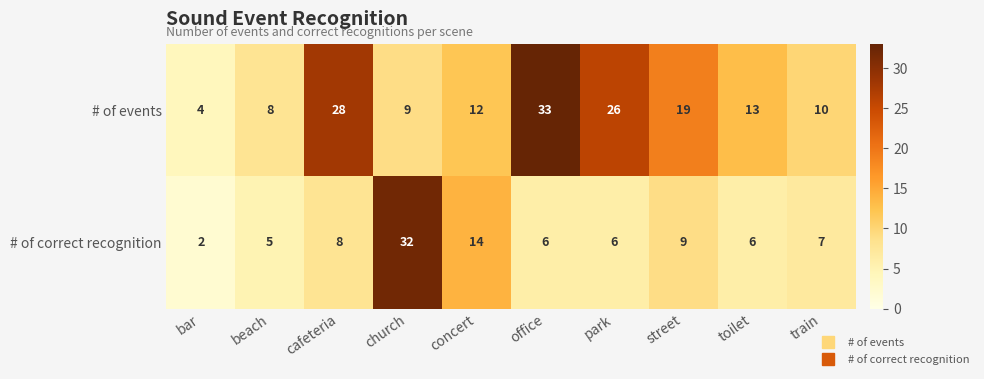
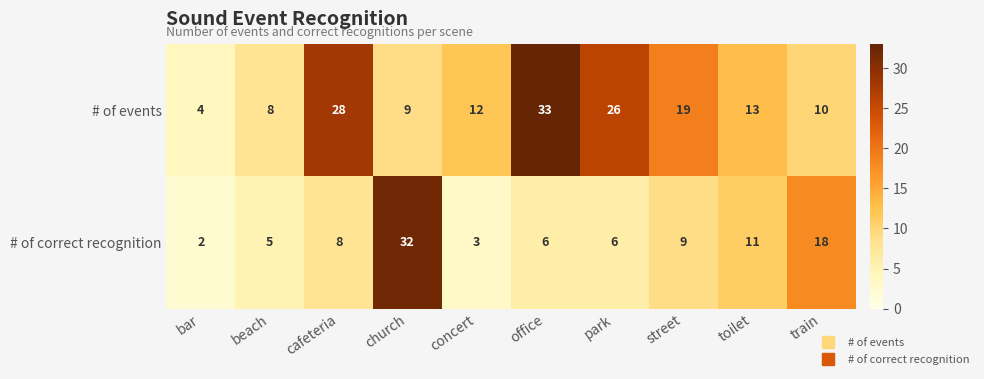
# of correct recognition, concert: 14 -> 3
# of correct recognition, toilet: 6 -> 11
# of correct recognition, train: 7 -> 18
